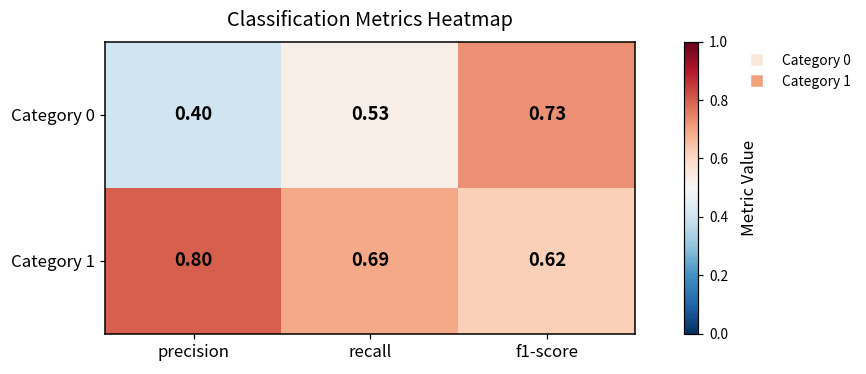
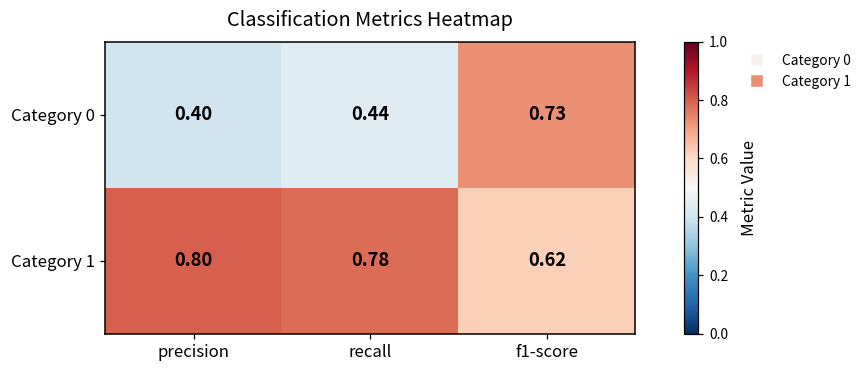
Category 0, recall: 0.53 -> 0.44
Category 1, recall: 0.69 -> 0.78
